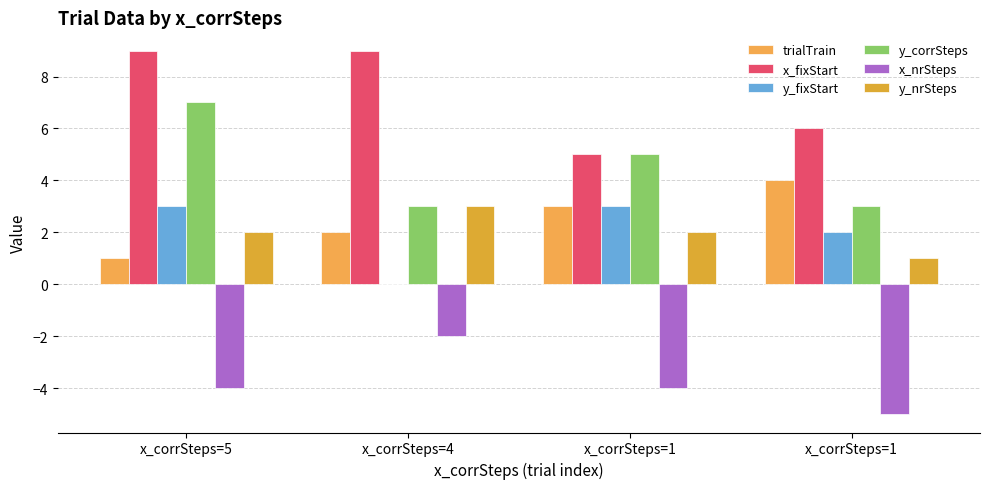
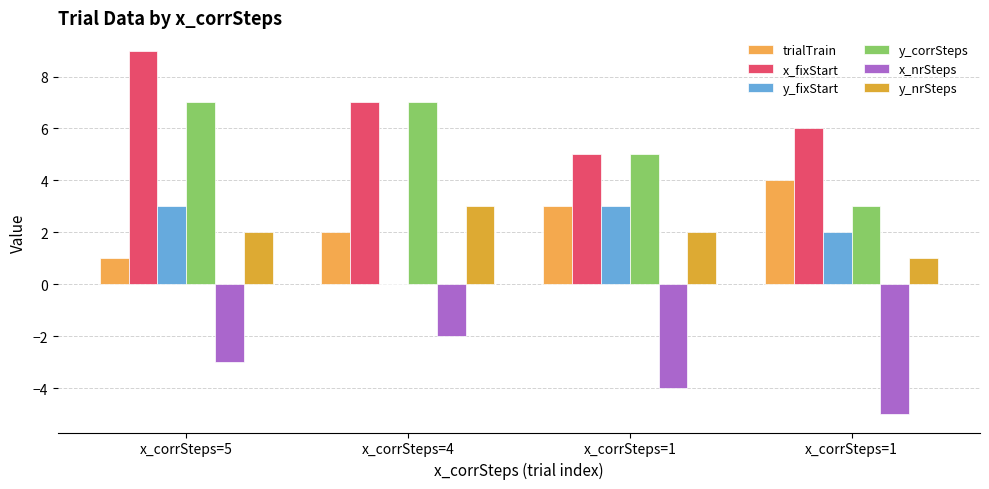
x_nrSteps, x_corrSteps=5: -4 -> -3
x_fixStart, x_corrSteps=4: 9 -> 7
y_corrSteps, x_corrSteps=4: 3 -> 7
